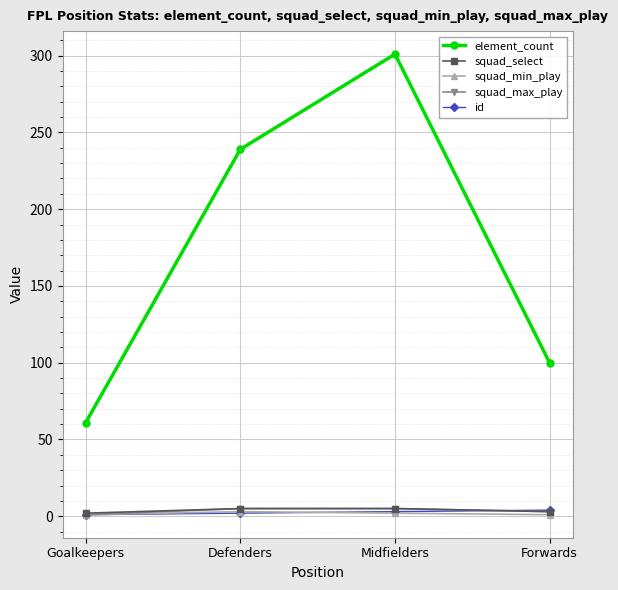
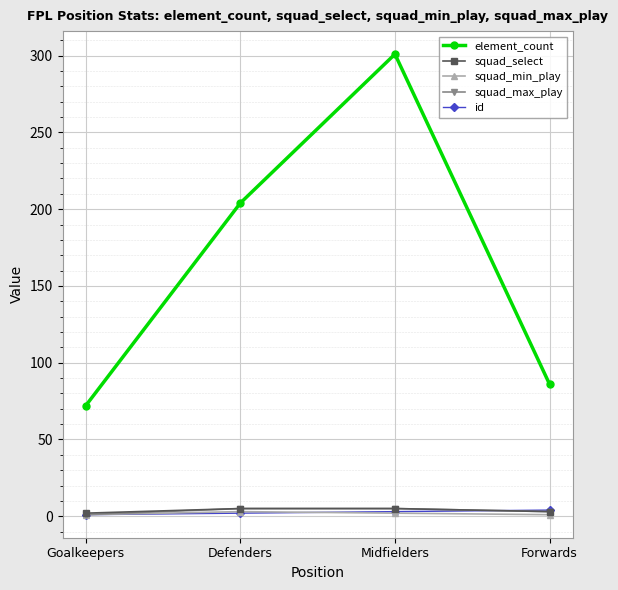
element_count, Goalkeepers: 61 -> 72
element_count, Defenders: 239 -> 204
element_count, Forwards: 100 -> 86
